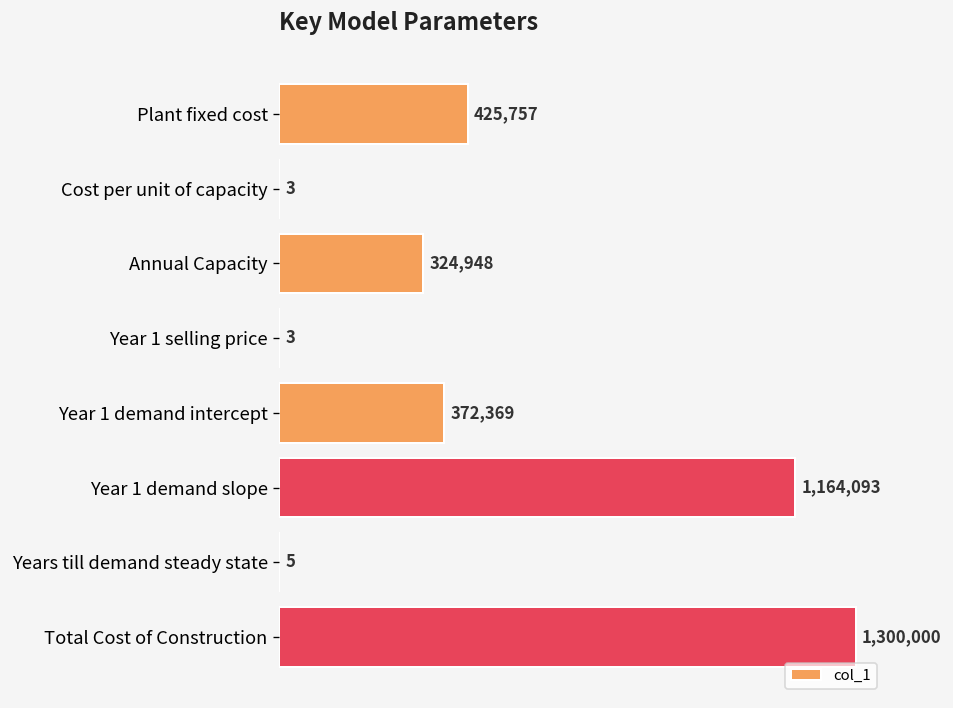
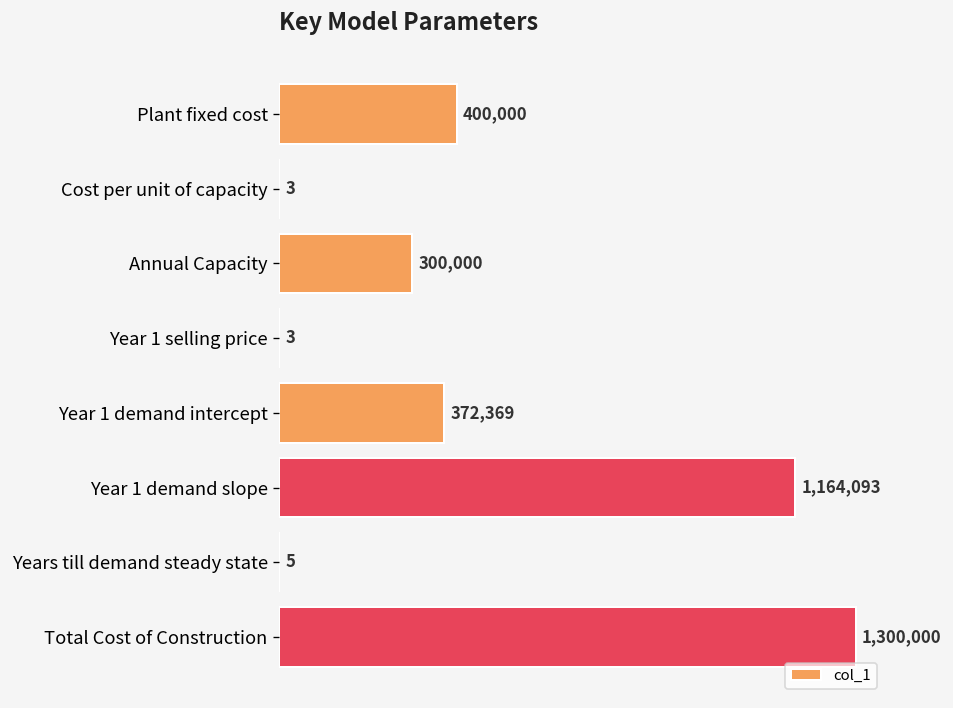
Plant fixed cost: 425,757 -> 400,000
Annual Capacity: 324,948 -> 300,000
